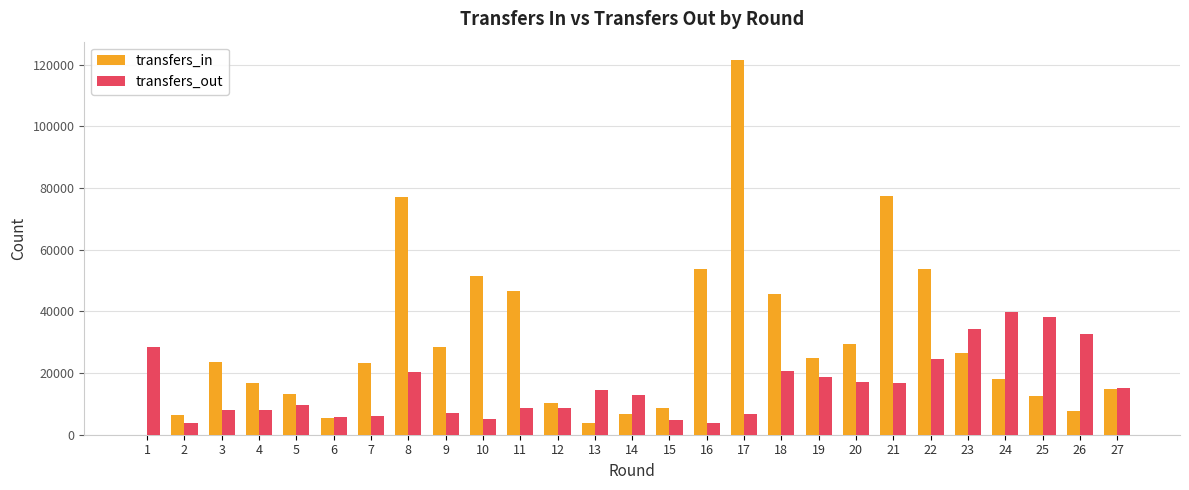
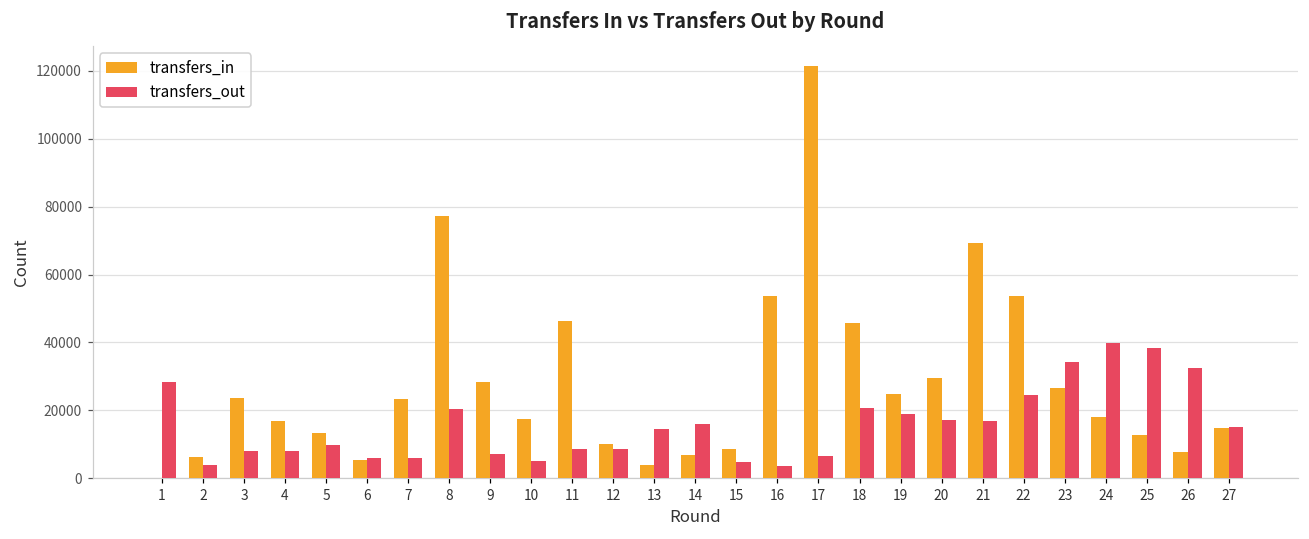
transfers_in, 10: 52000 -> 17000
transfers_out, 14: 13000 -> 16000
transfers_in, 21: 77000 -> 69000
